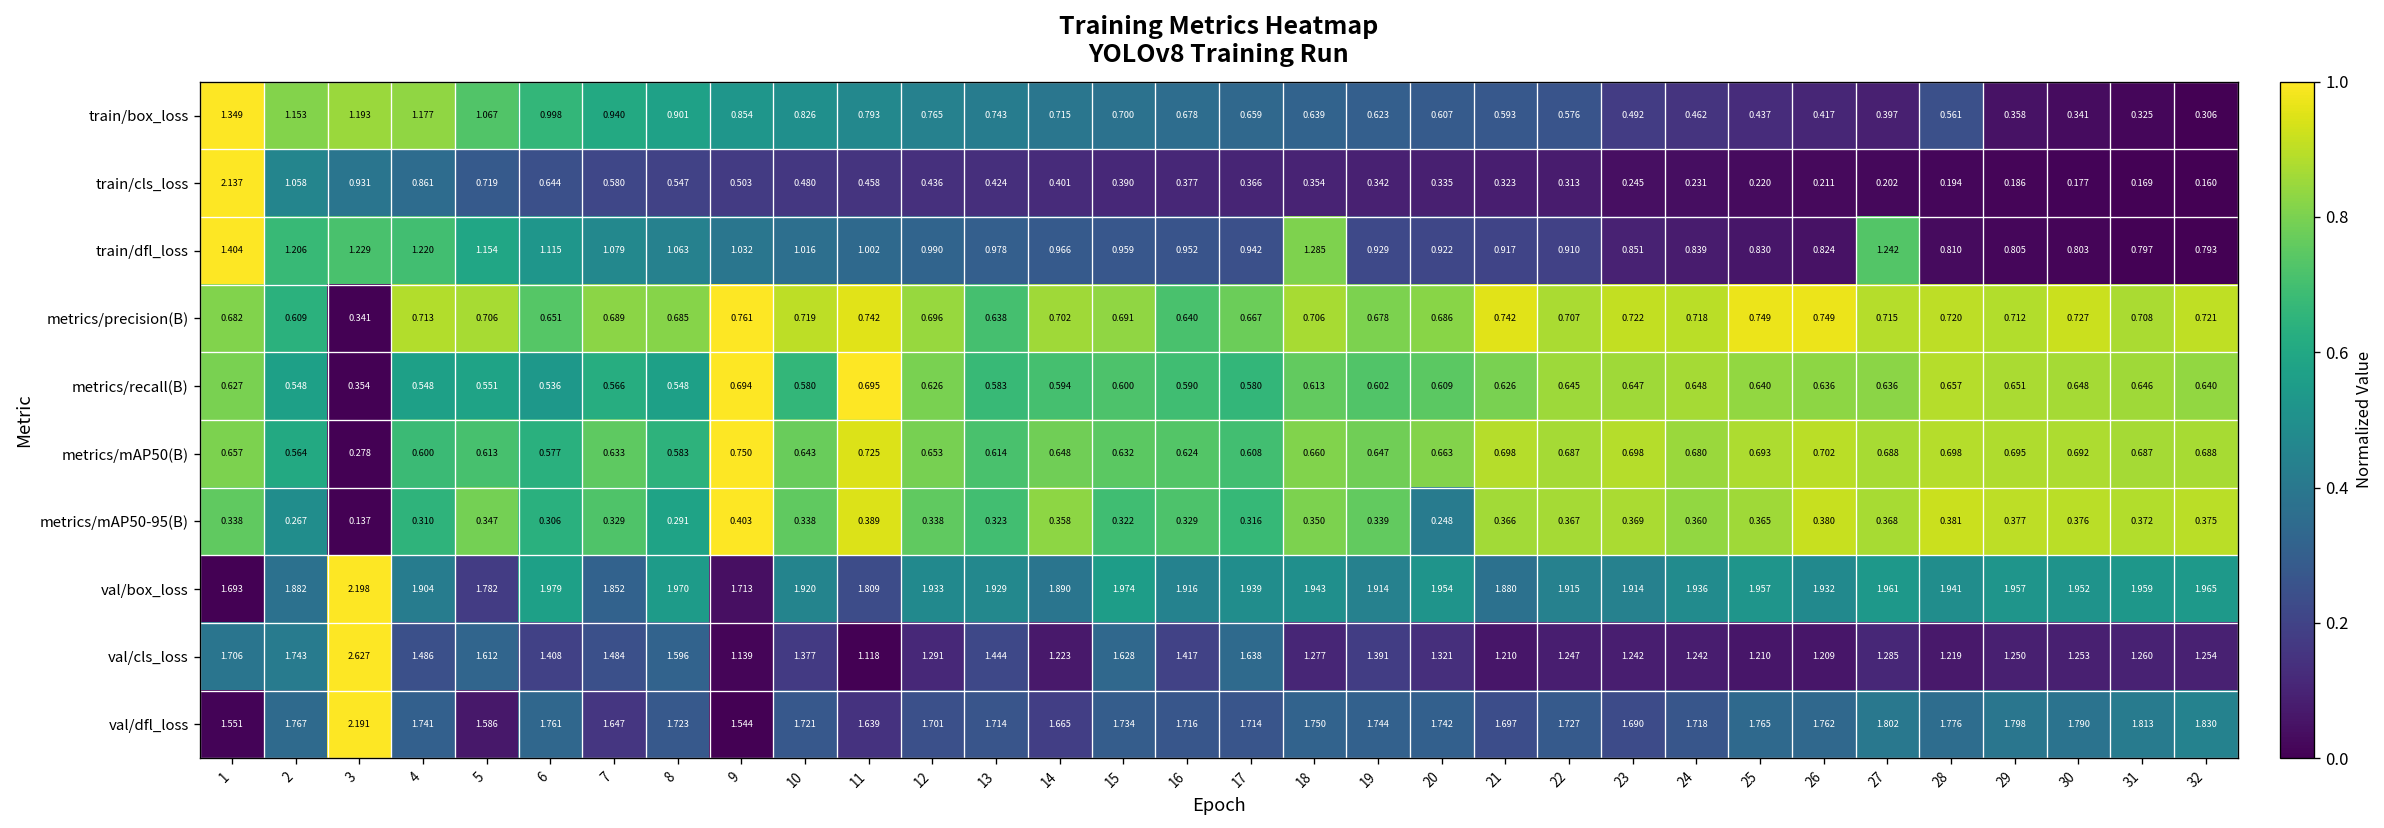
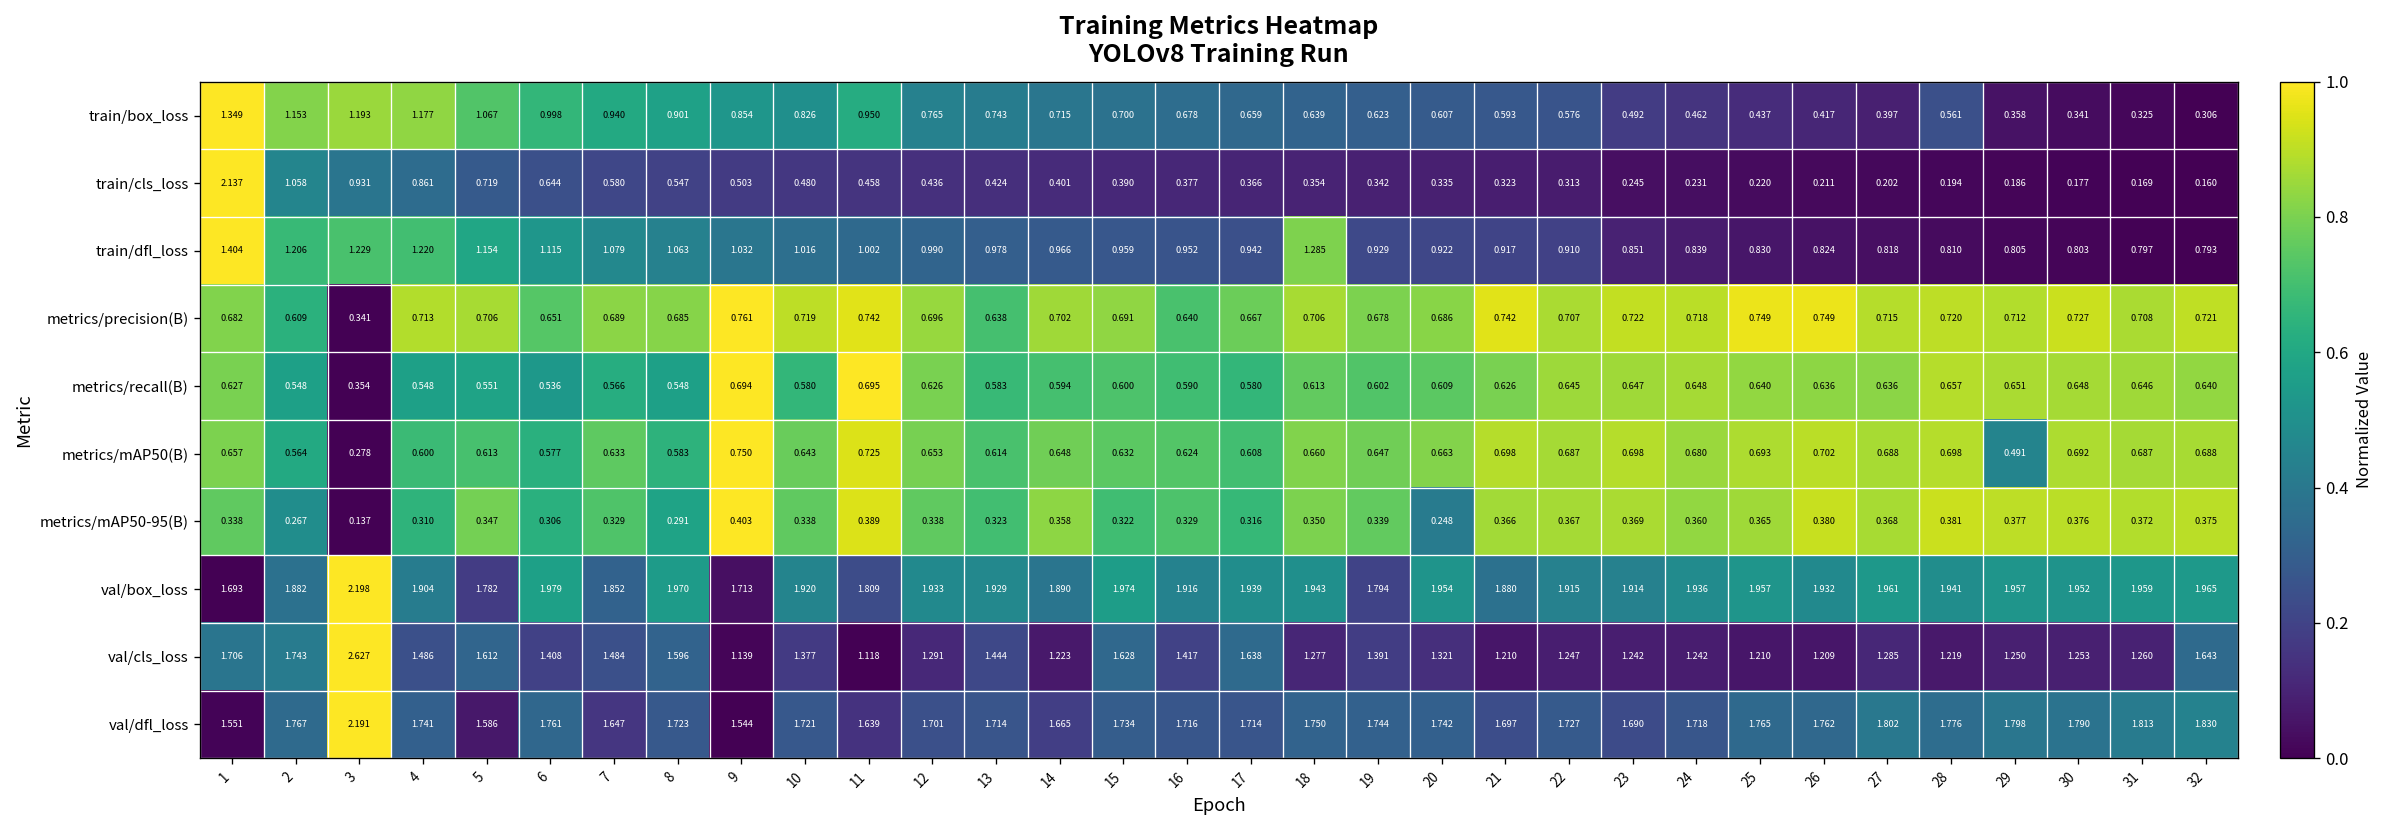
train/box_loss, 11: 0.793 -> 0.950
train/dfl_loss, 27: 1.242 -> 0.818
metrics/mAP50(B), 29: 0.695 -> 0.491
val/box_loss, 19: 1.914 -> 1.794
val/cls_loss, 32: 1.254 -> 1.643
